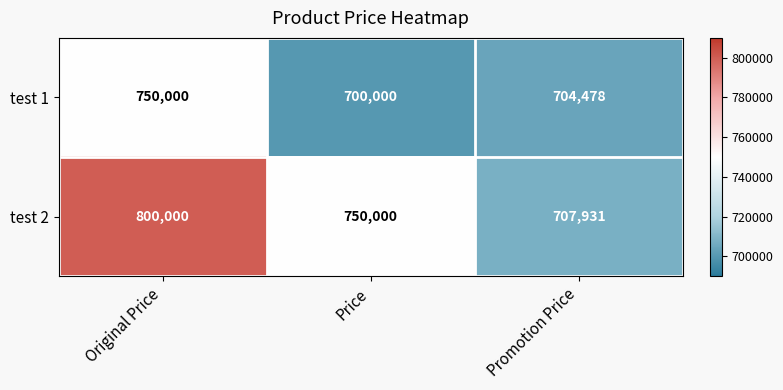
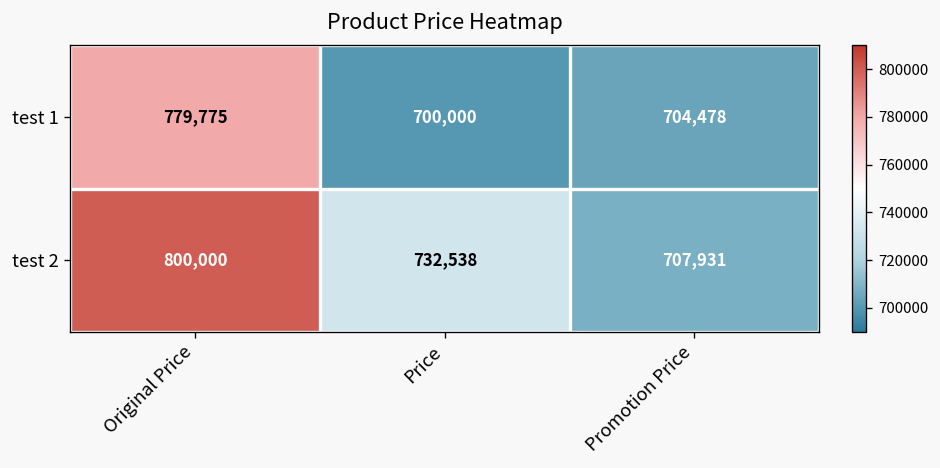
test 1, Original Price: 750,000 -> 779,775
test 2, Price: 750,000 -> 732,538
